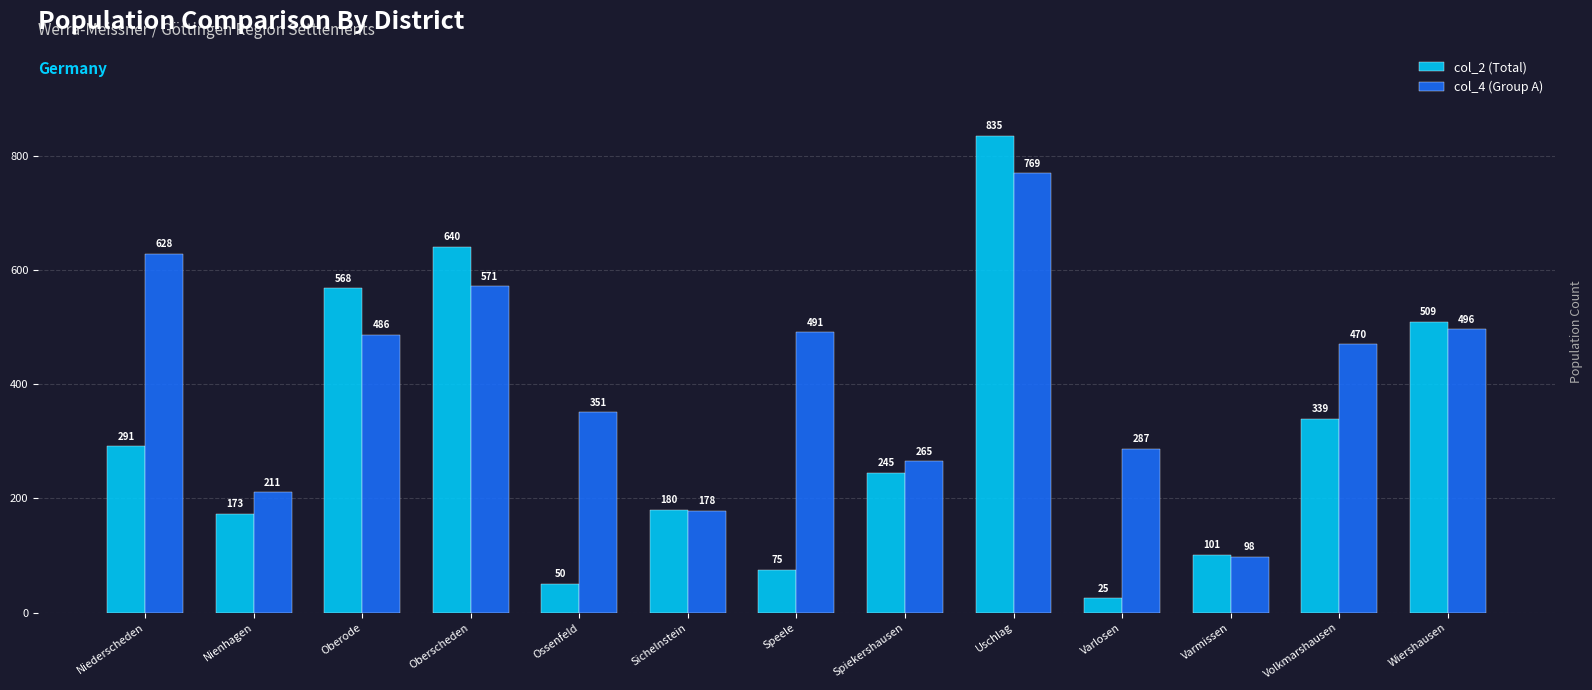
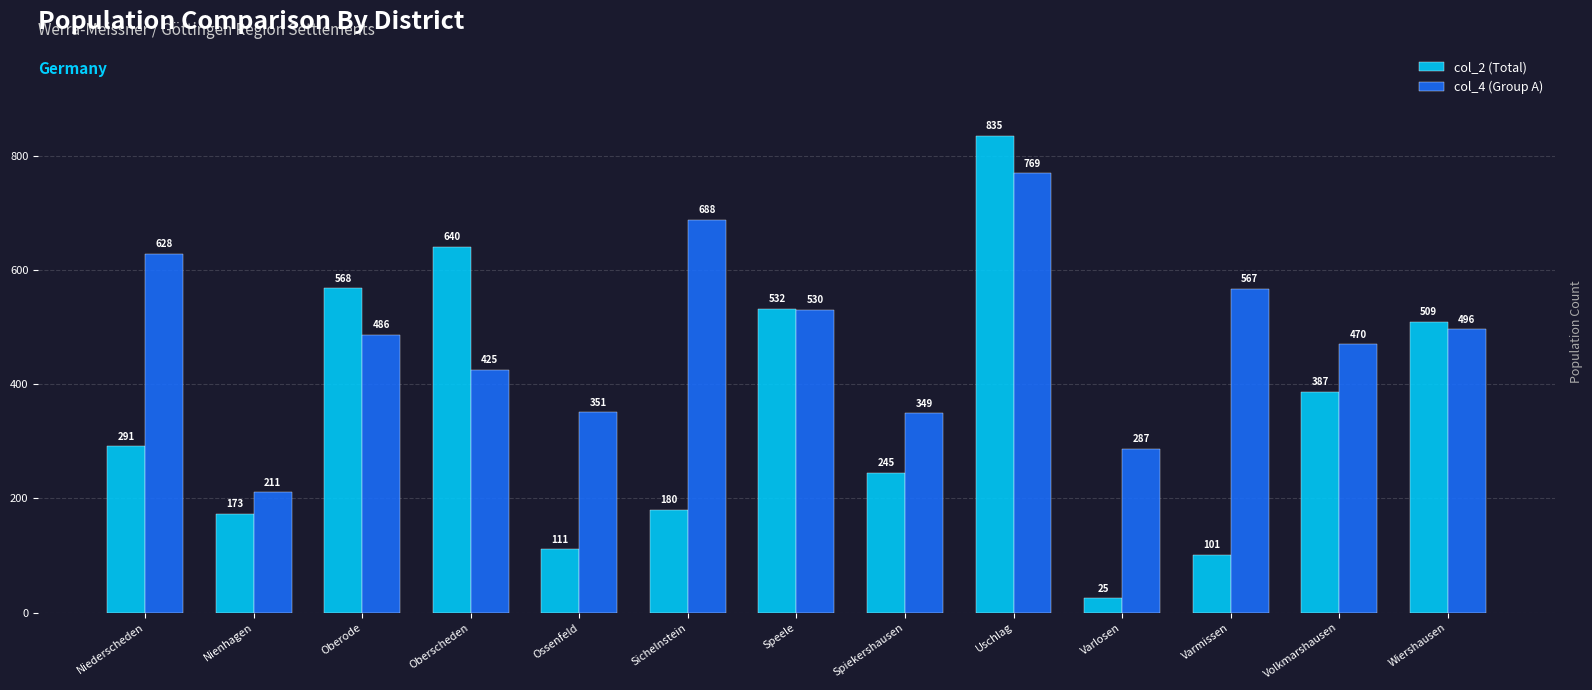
col_4 (Group A), Oberscheden: 571 -> 425
col_2 (Total), Ossenfeld: 50 -> 111
col_4 (Group A), Sichelnstein: 178 -> 688
col_2 (Total), Speele: 75 -> 532
col_4 (Group A), Speele: 491 -> 530
col_4 (Group A), Spiekershausen: 265 -> 349
col_4 (Group A), Varmissen: 98 -> 567
col_2 (Total), Volkmarshausen: 339 -> 387
